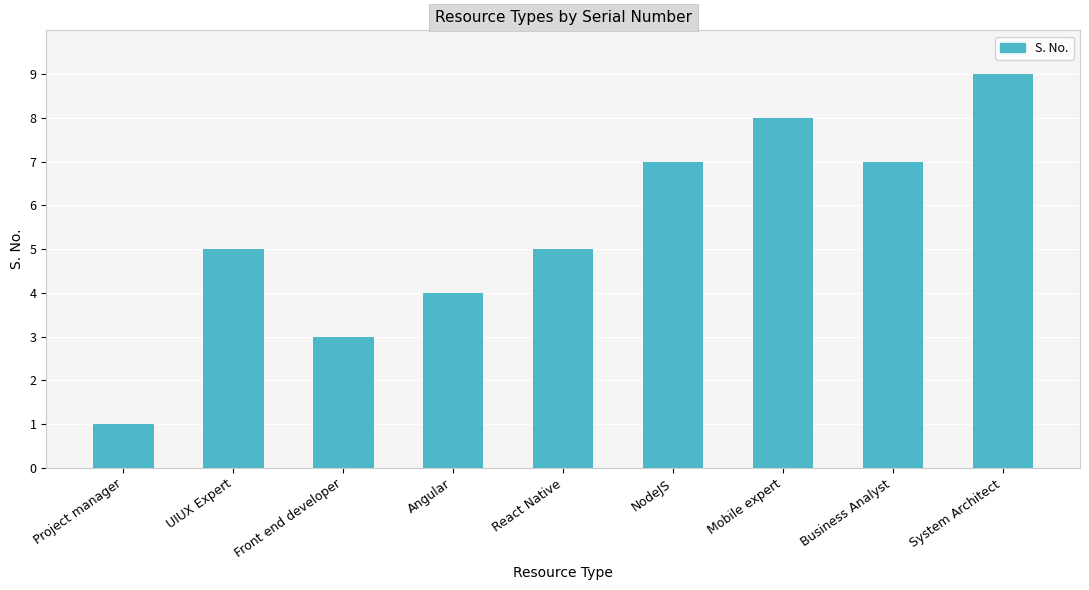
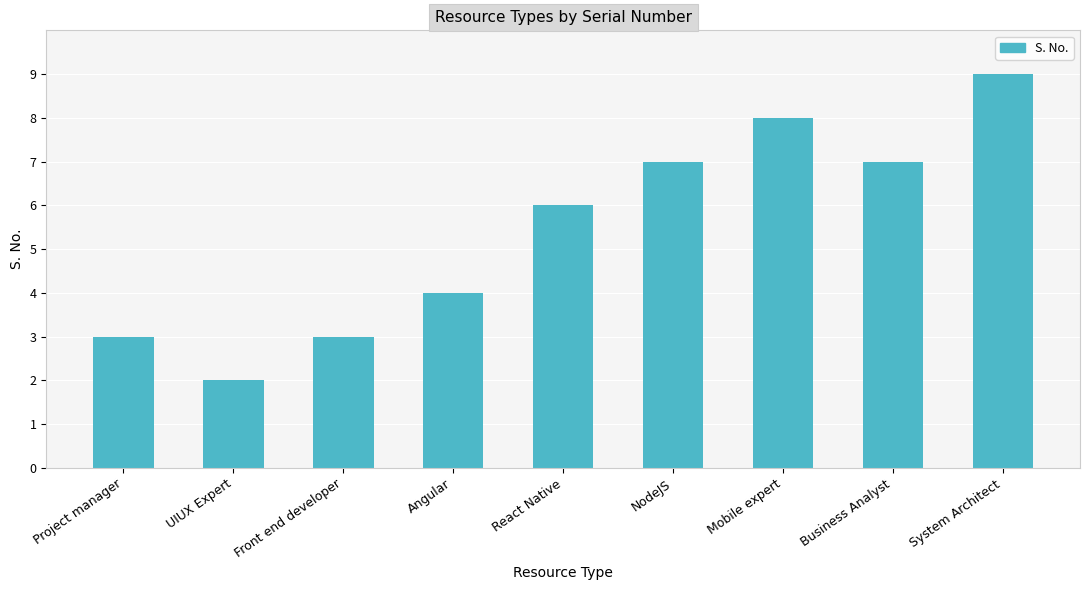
Project manager: 1 -> 3
UIUX Expert: 5 -> 2
React Native: 5 -> 6
